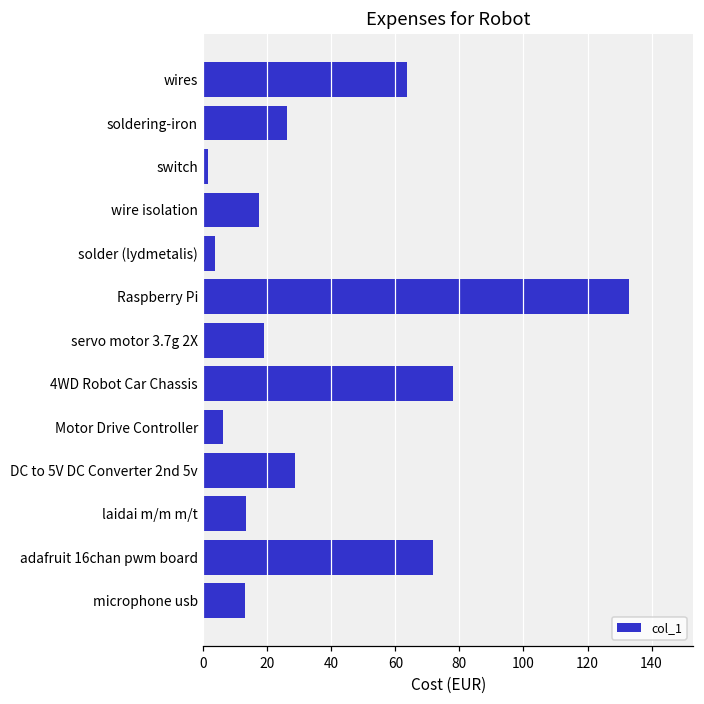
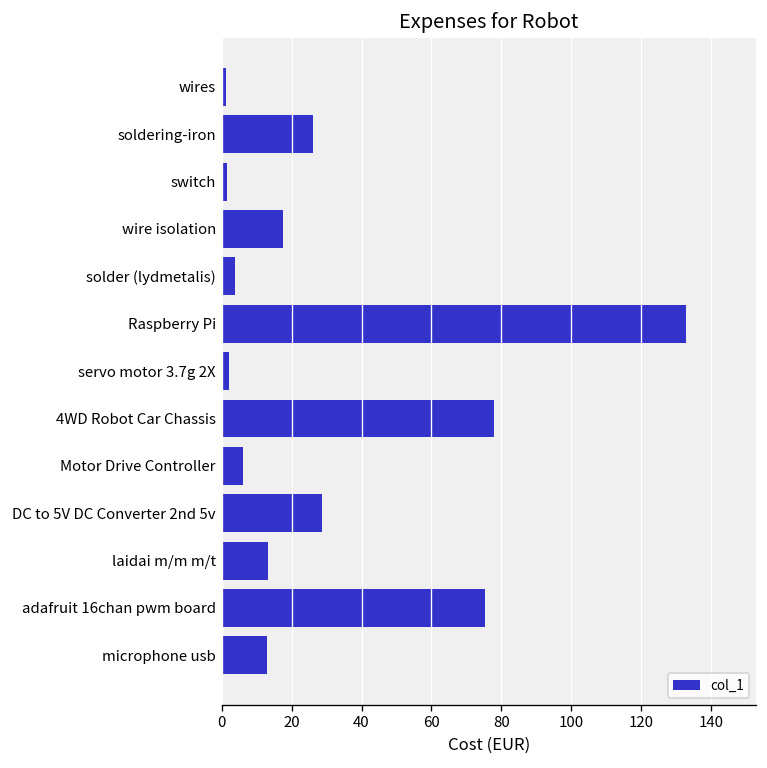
wires: 64 -> 1
servo motor 3.7g 2X: 19 -> 2
adafruit 16chan pwm board: 72 -> 75
